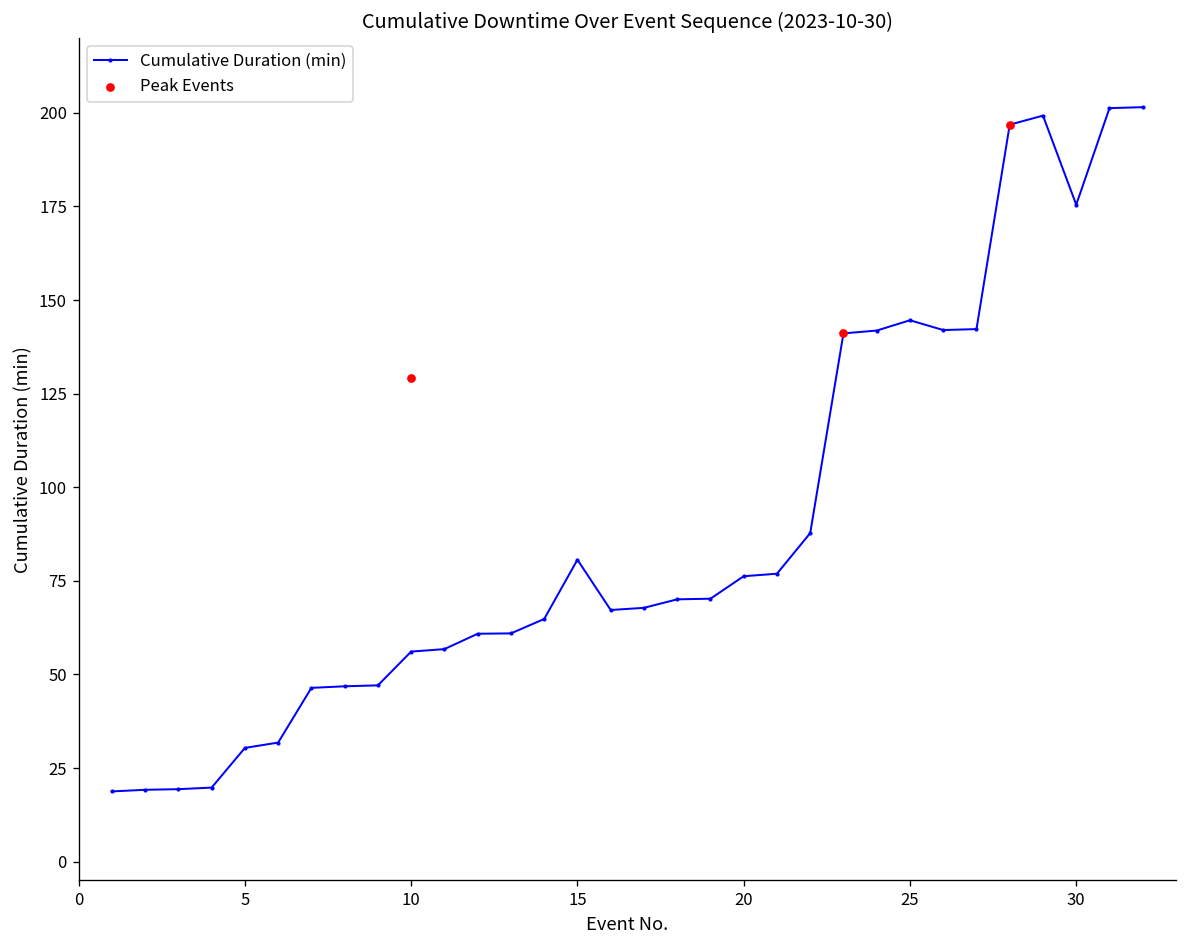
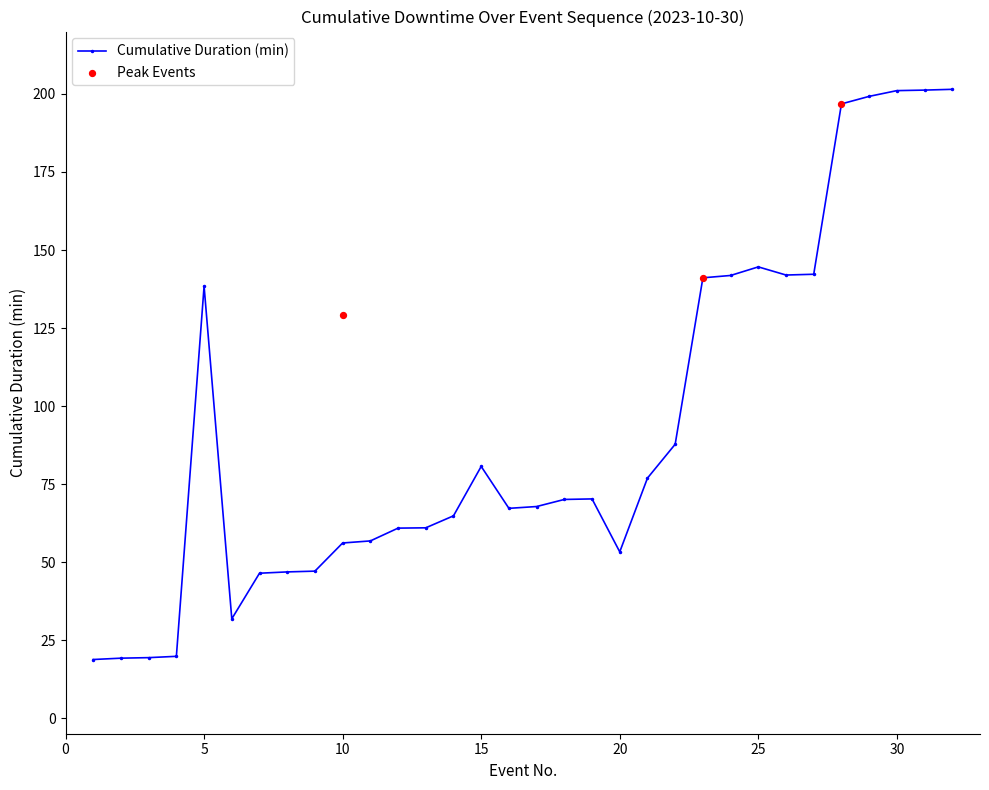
Cumulative Duration (min), 5: 30 -> 138
Cumulative Duration (min), 20: 76 -> 53
Cumulative Duration (min), 30: 175 -> 201
